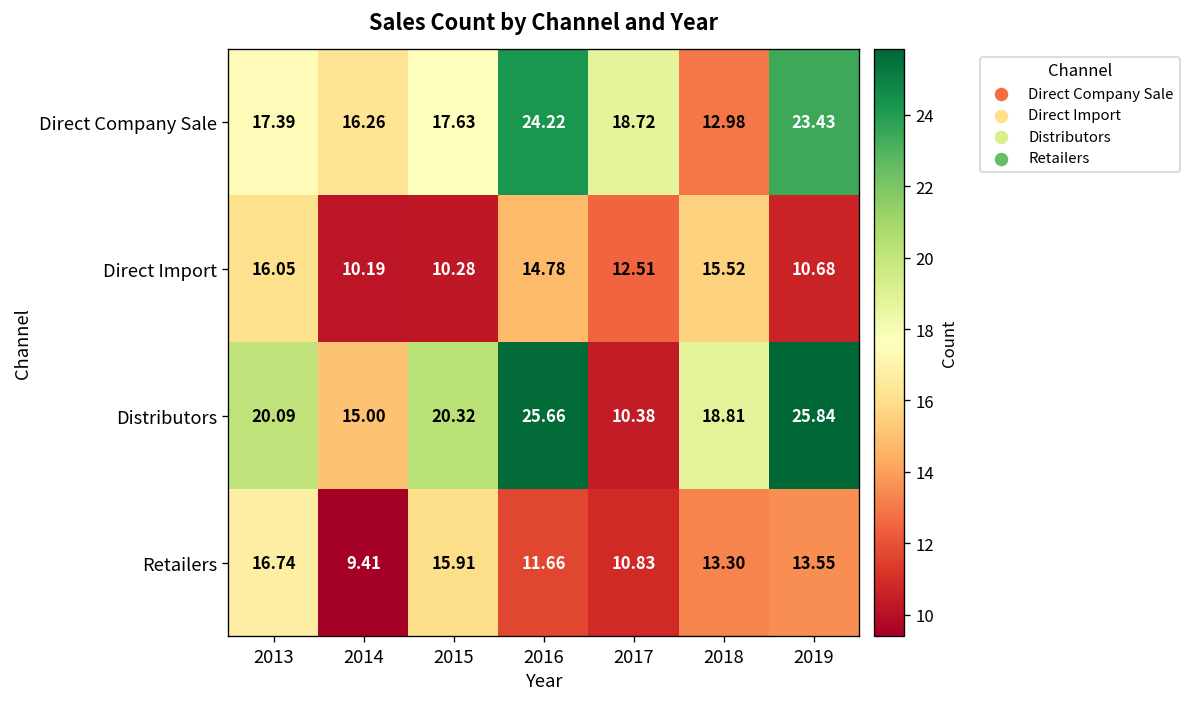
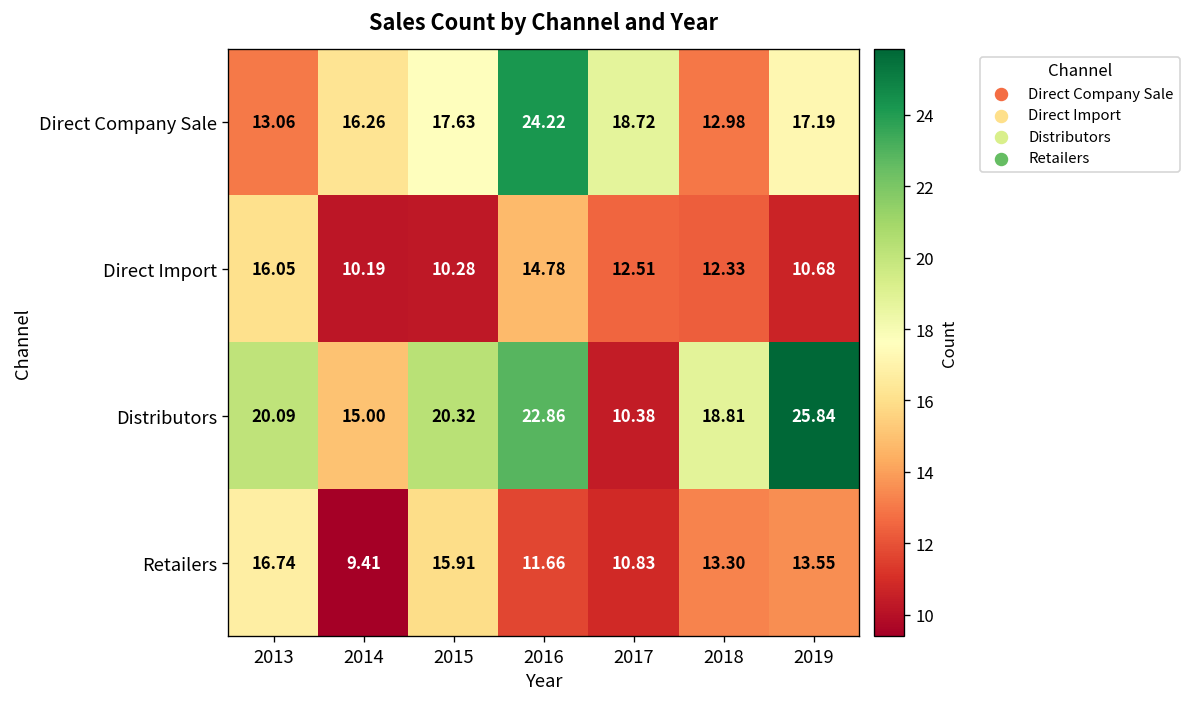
Direct Company Sale, 2013: 17.39 -> 13.06
Direct Company Sale, 2019: 23.43 -> 17.19
Direct Import, 2018: 15.52 -> 12.33
Distributors, 2016: 25.66 -> 22.86
